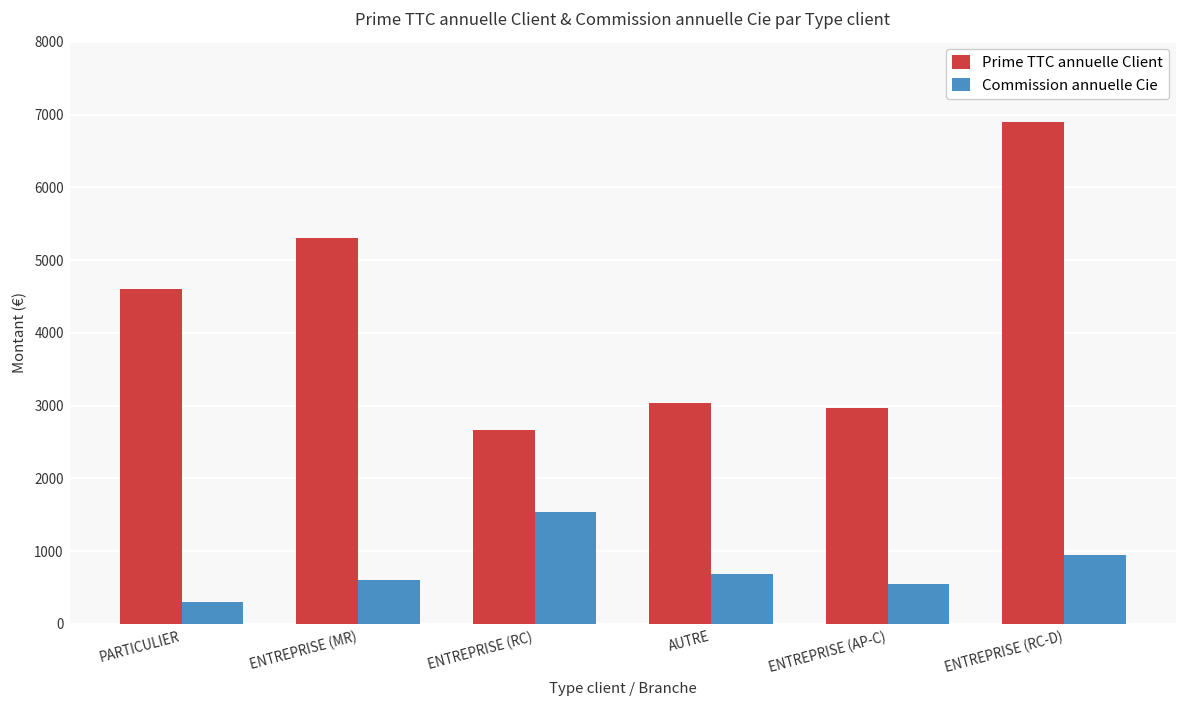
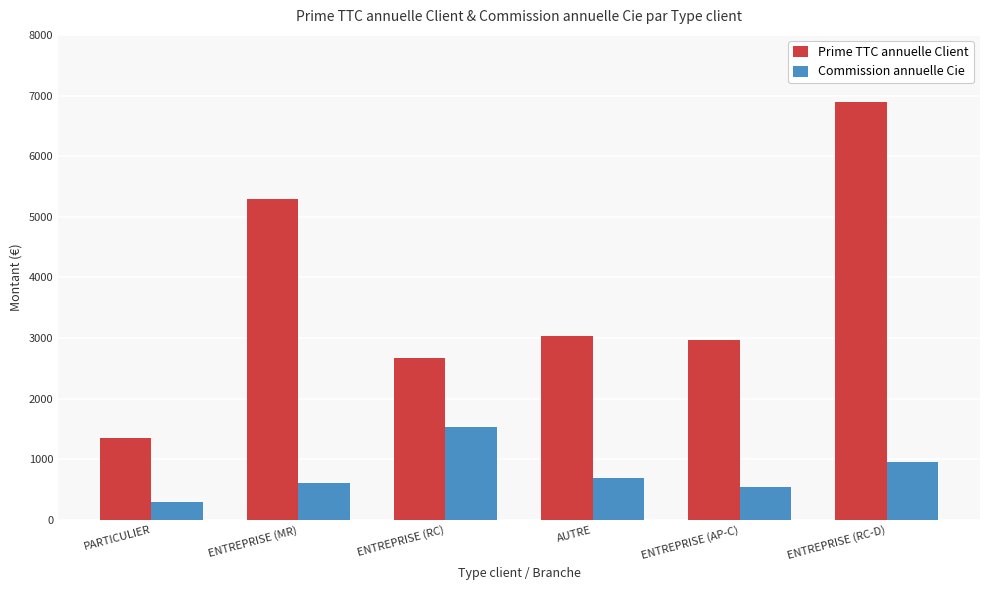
Prime TTC annuelle Client, PARTICULIER: 4600 -> 1300
